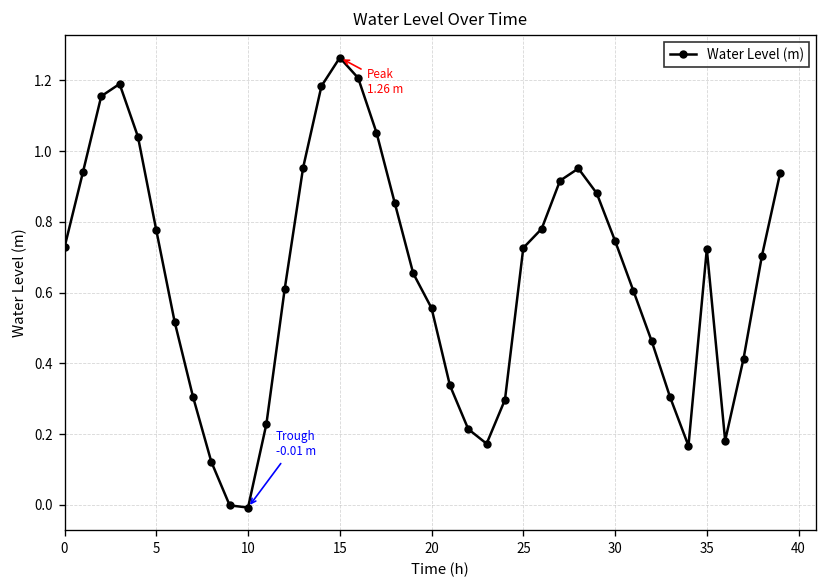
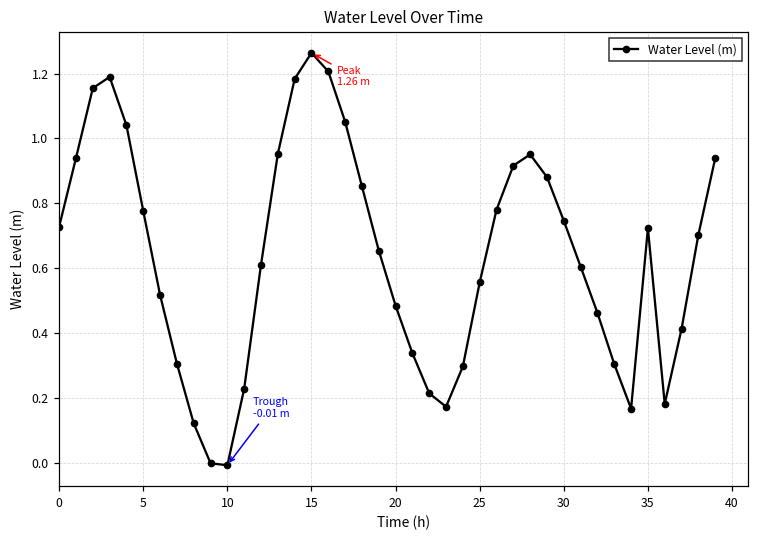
20: 0.56 -> 0.48
25: 0.73 -> 0.56
